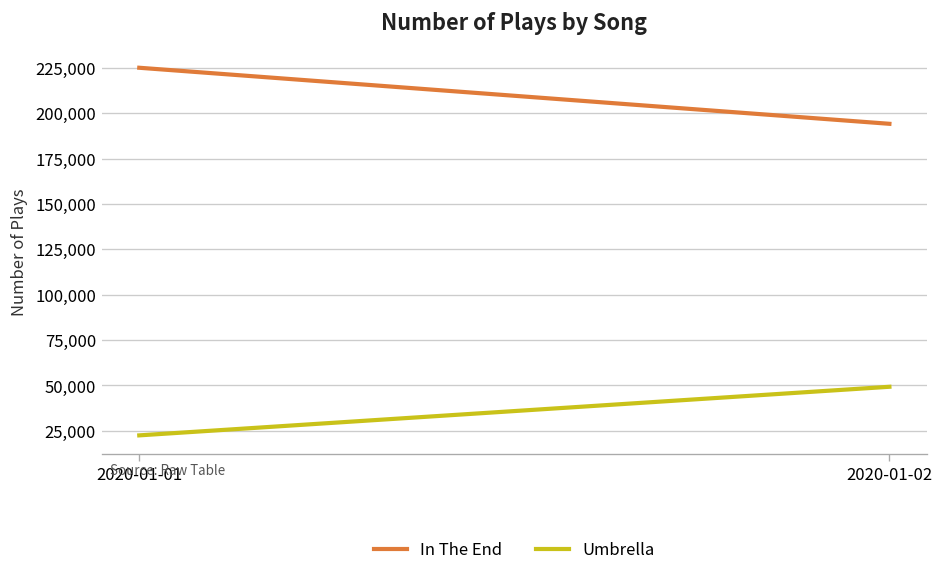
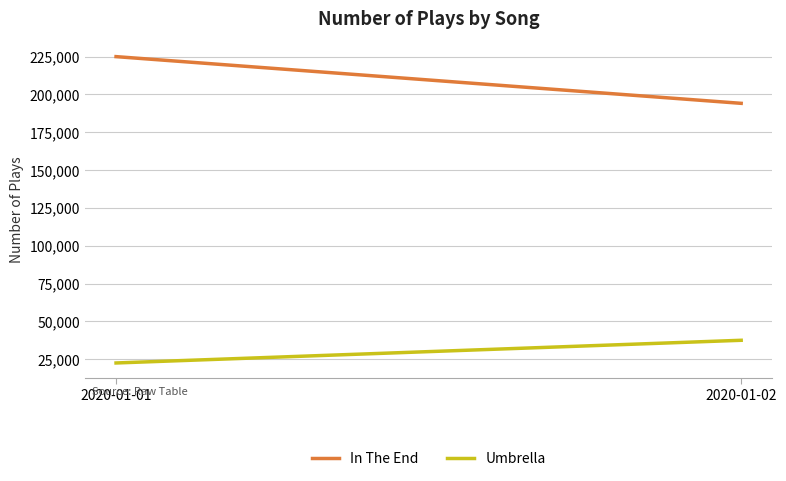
Umbrella, 2020-01-02: 49,000 -> 38,000
